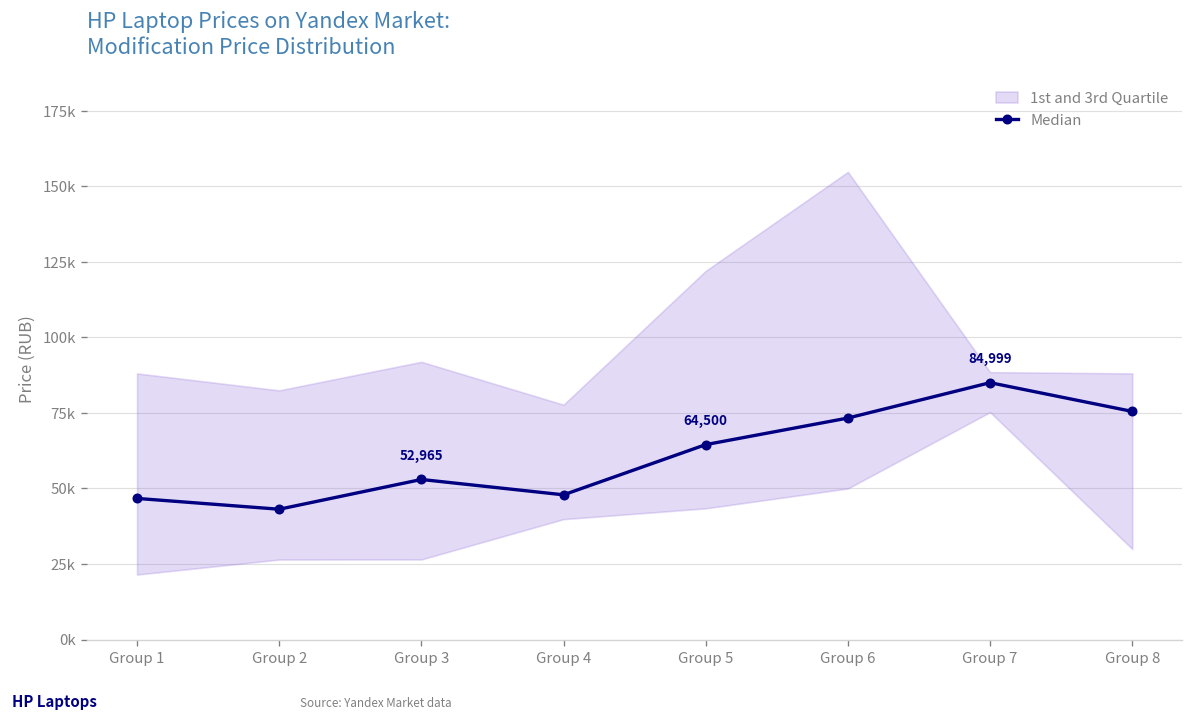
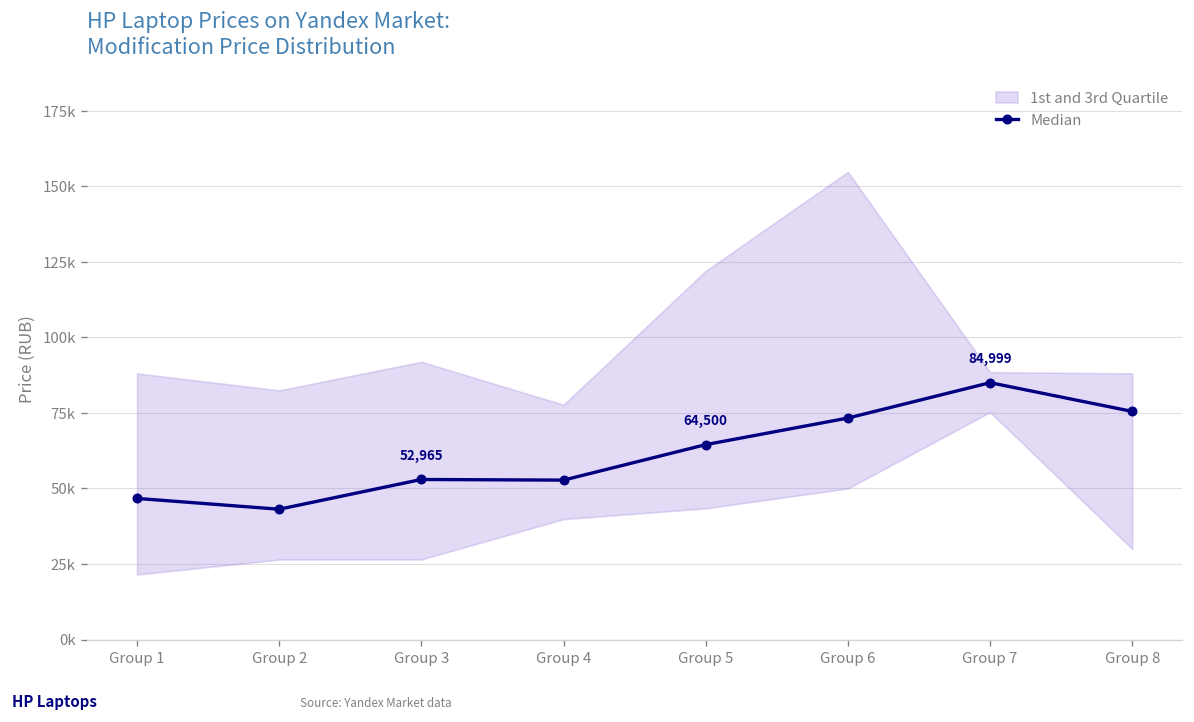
Median, Group 4: 48000 -> 53000
